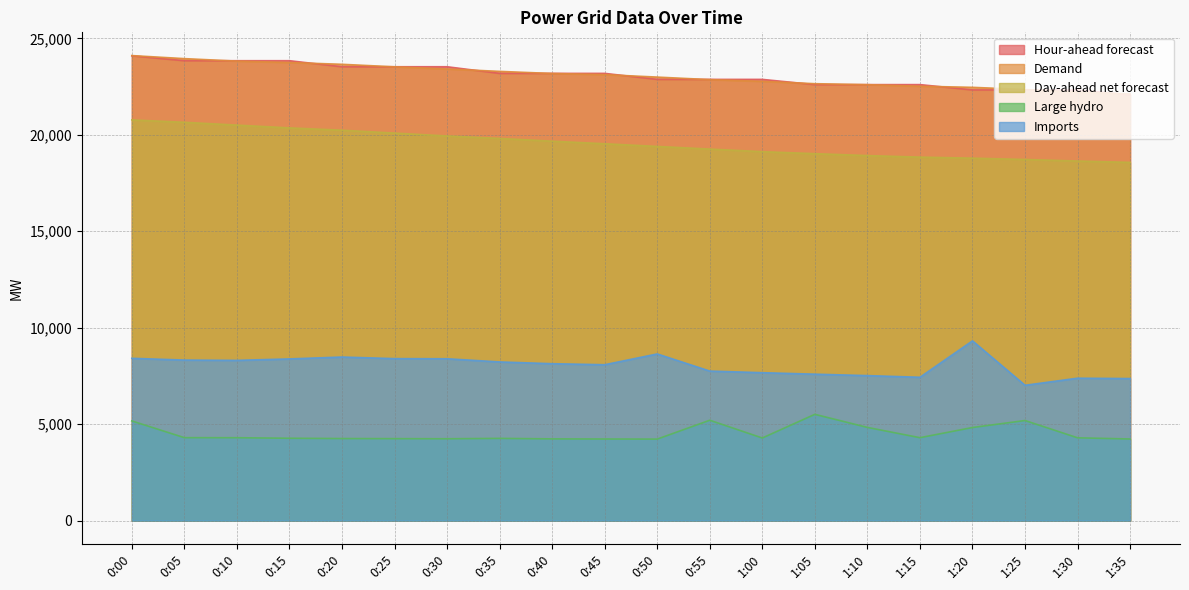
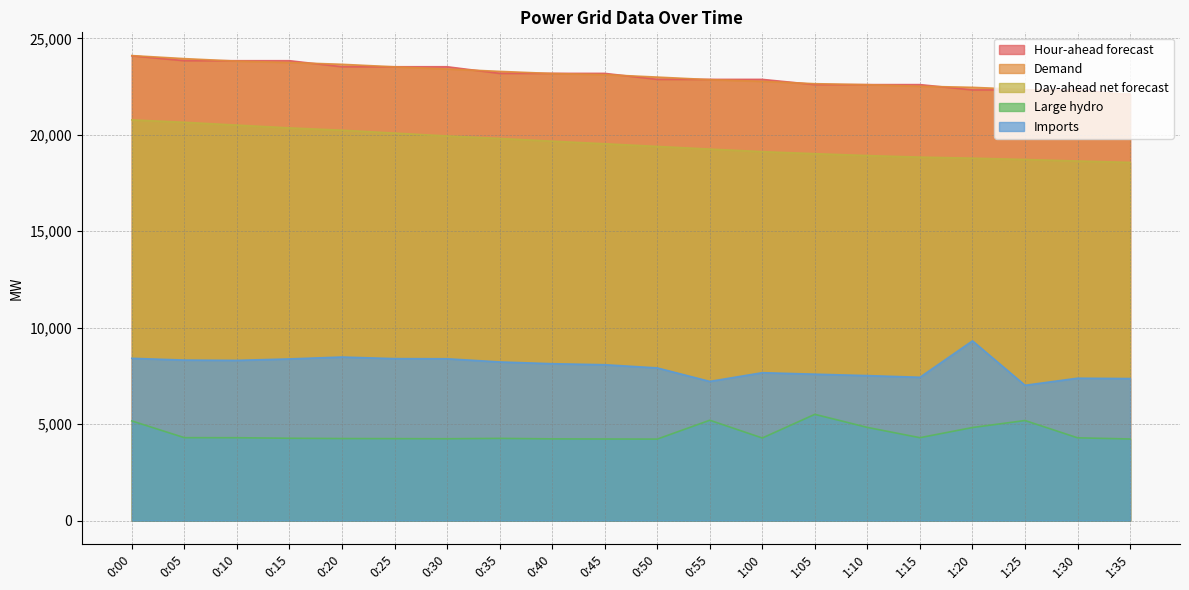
Imports, 0:50: 8,600 -> 7,900
Imports, 0:55: 7,800 -> 7,200
